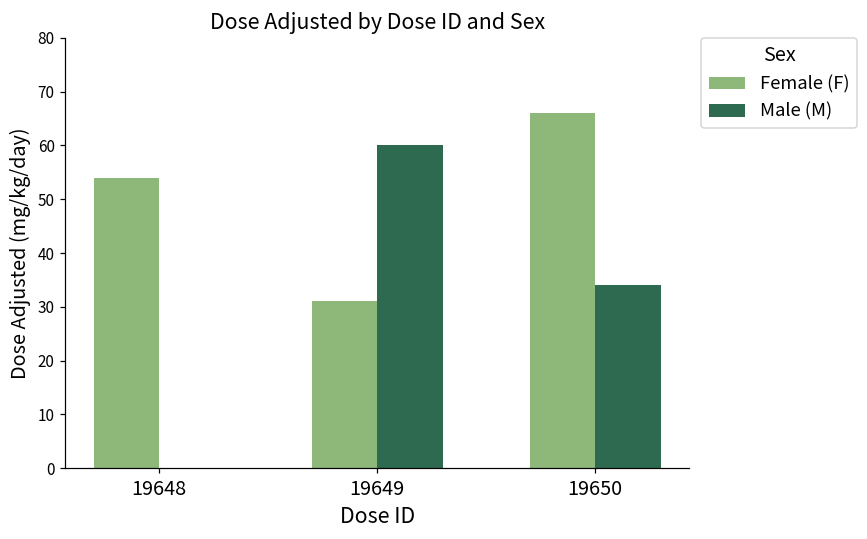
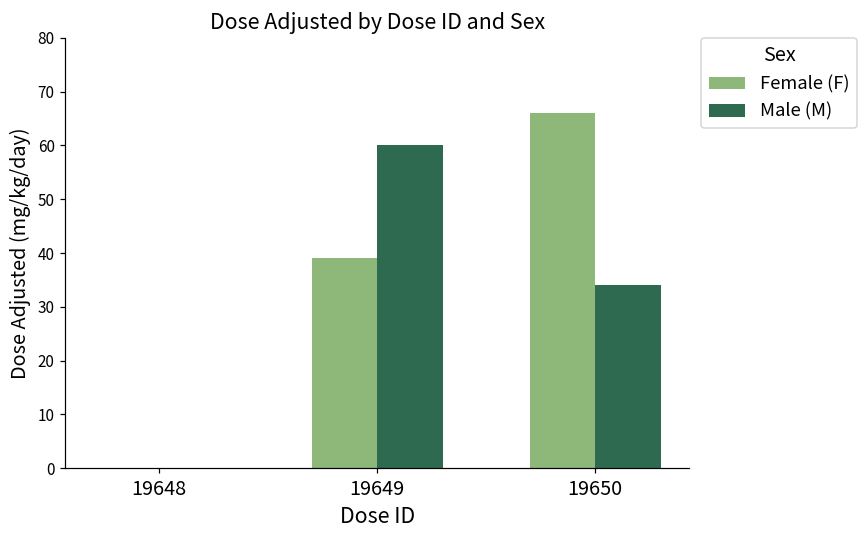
Female (F), 19648: 54 -> 0
Female (F), 19649: 31 -> 39
